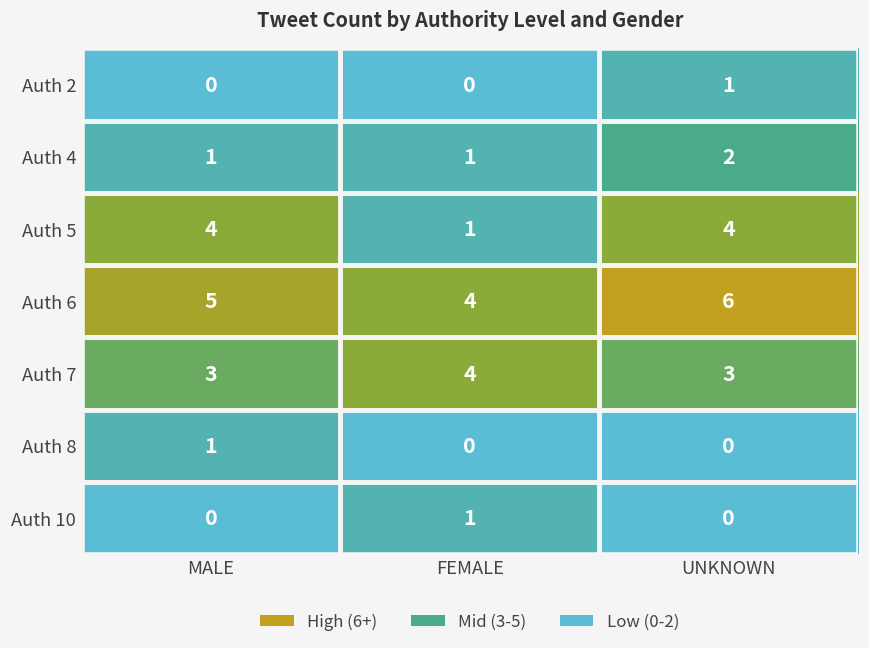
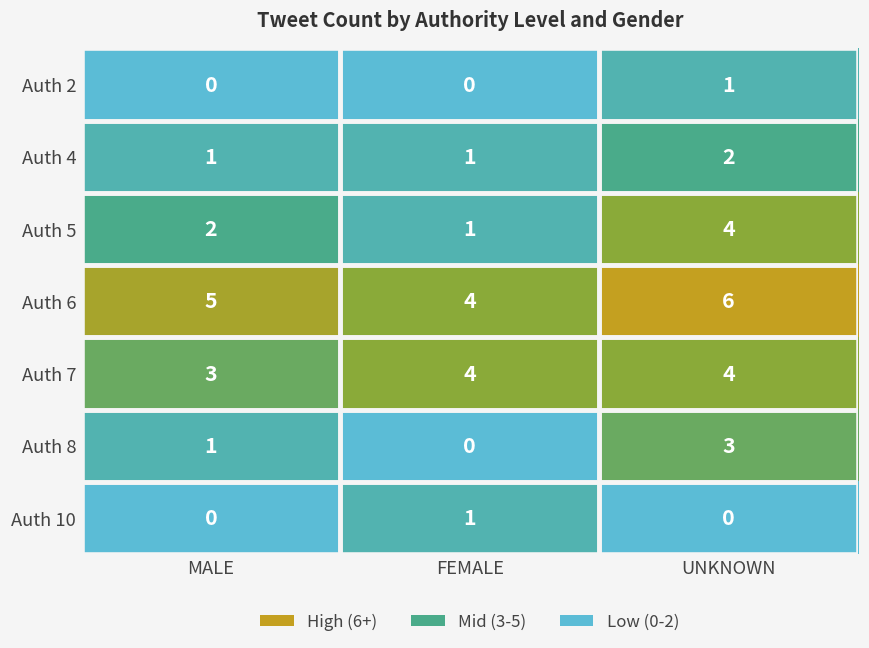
Auth 5, MALE: 4 -> 2
Auth 7, UNKNOWN: 3 -> 4
Auth 8, UNKNOWN: 0 -> 3
